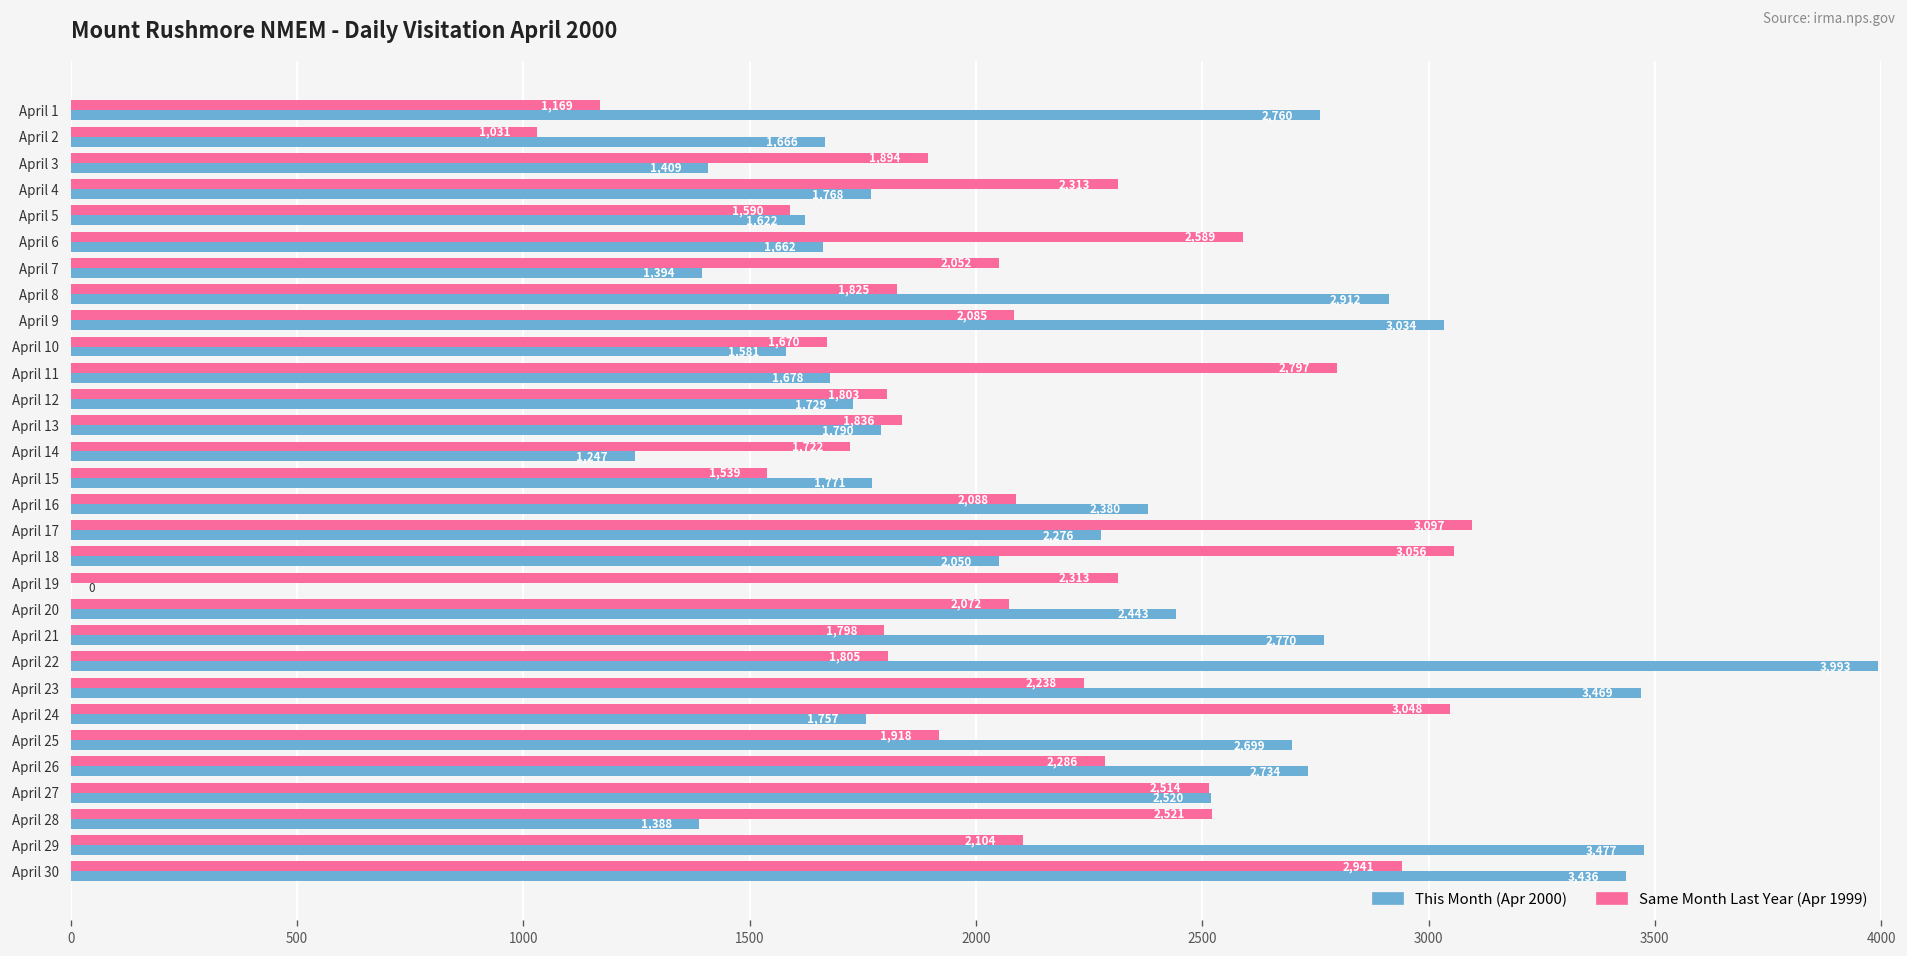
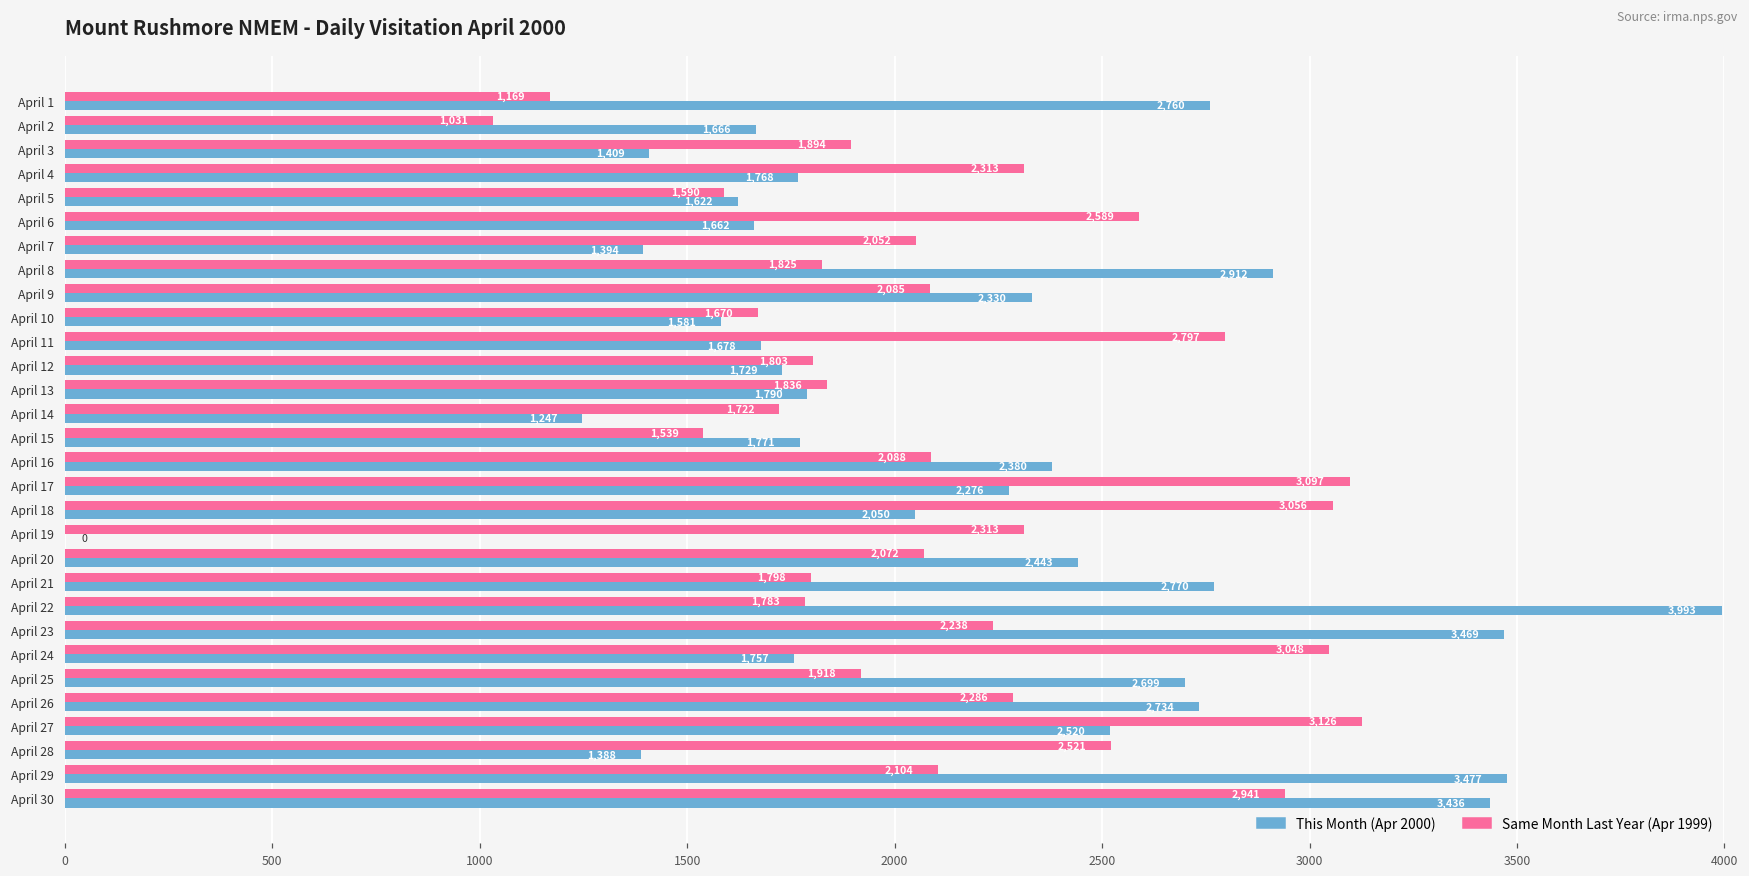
This Month (Apr 2000), April 9: 3,034 -> 2,330
Same Month Last Year (Apr 1999), April 22: 1,805 -> 1,783
Same Month Last Year (Apr 1999), April 27: 2,514 -> 3,126
